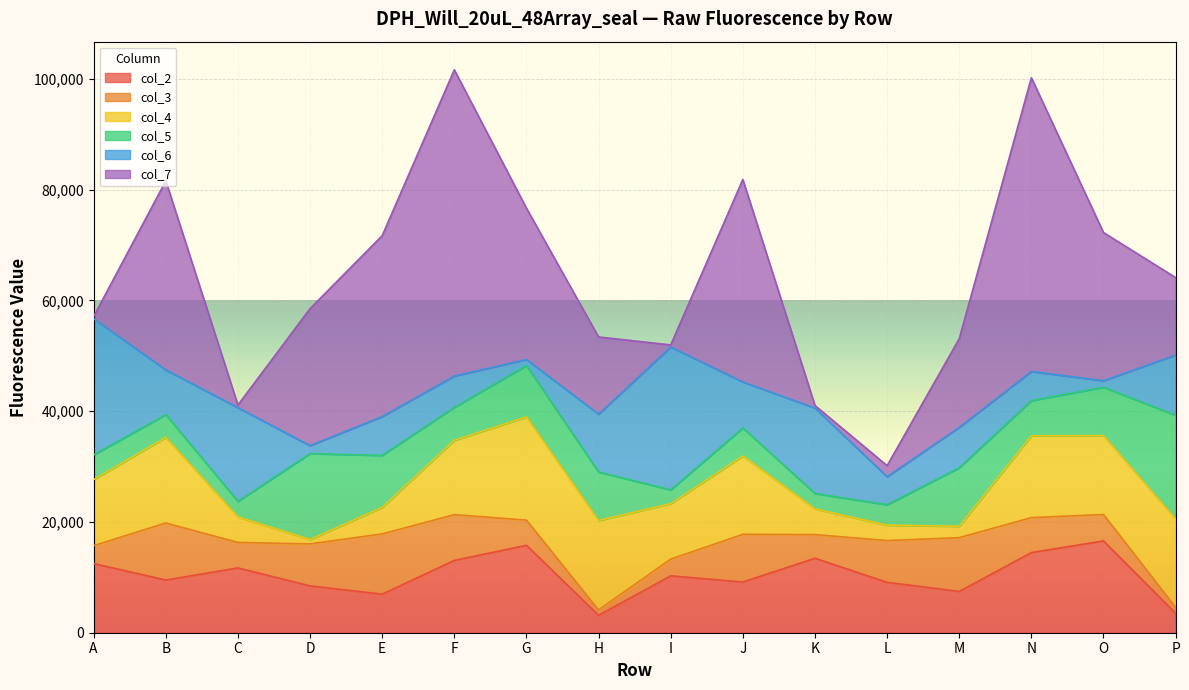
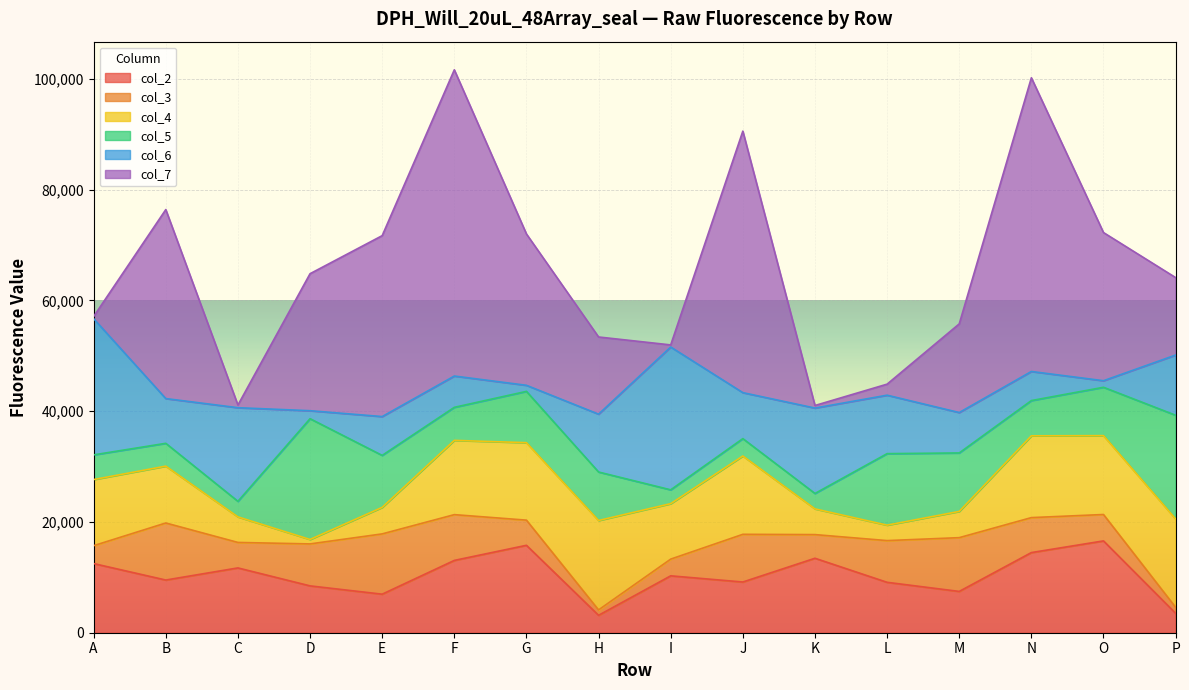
col_4, B: 15,000 -> 10,000
col_5, D: 15,000 -> 22,000
col_4, G: 19,000 -> 14,000
col_5, J: 5,000 -> 3,000
col_7, J: 37,000 -> 47,000
col_5, L: 4,000 -> 13,000
col_6, L: 5,000 -> 11,000
col_4, M: 2,000 -> 5,000
